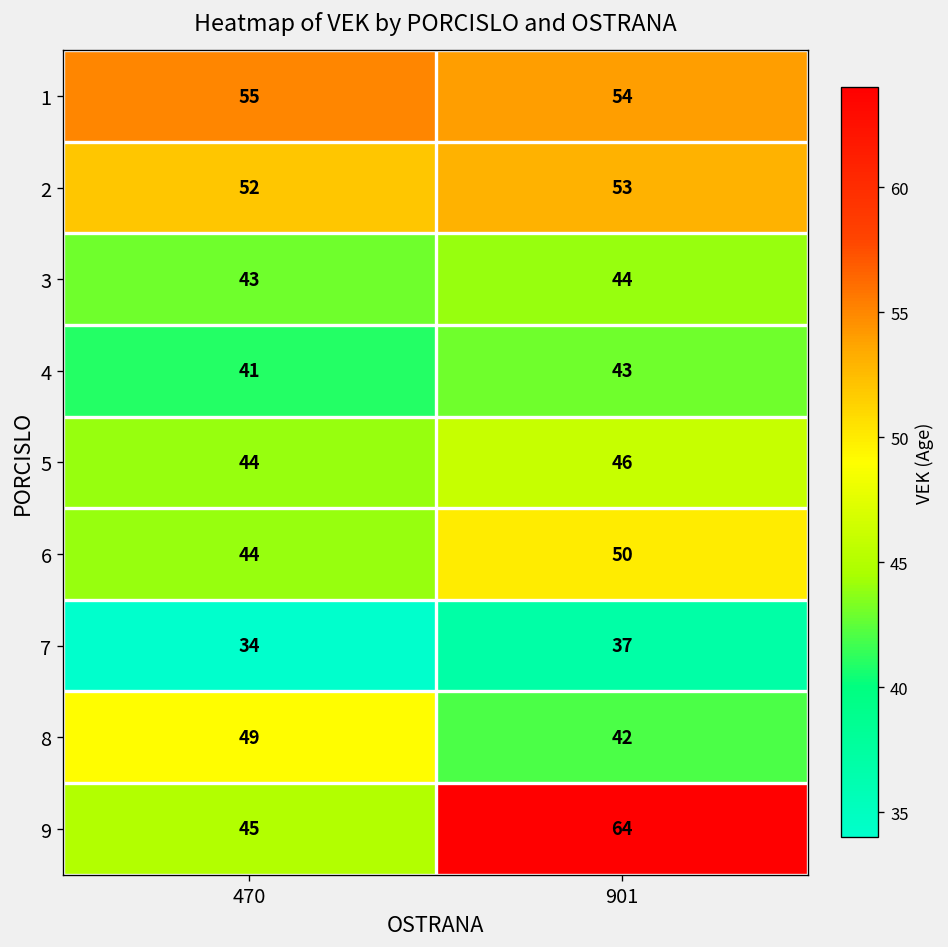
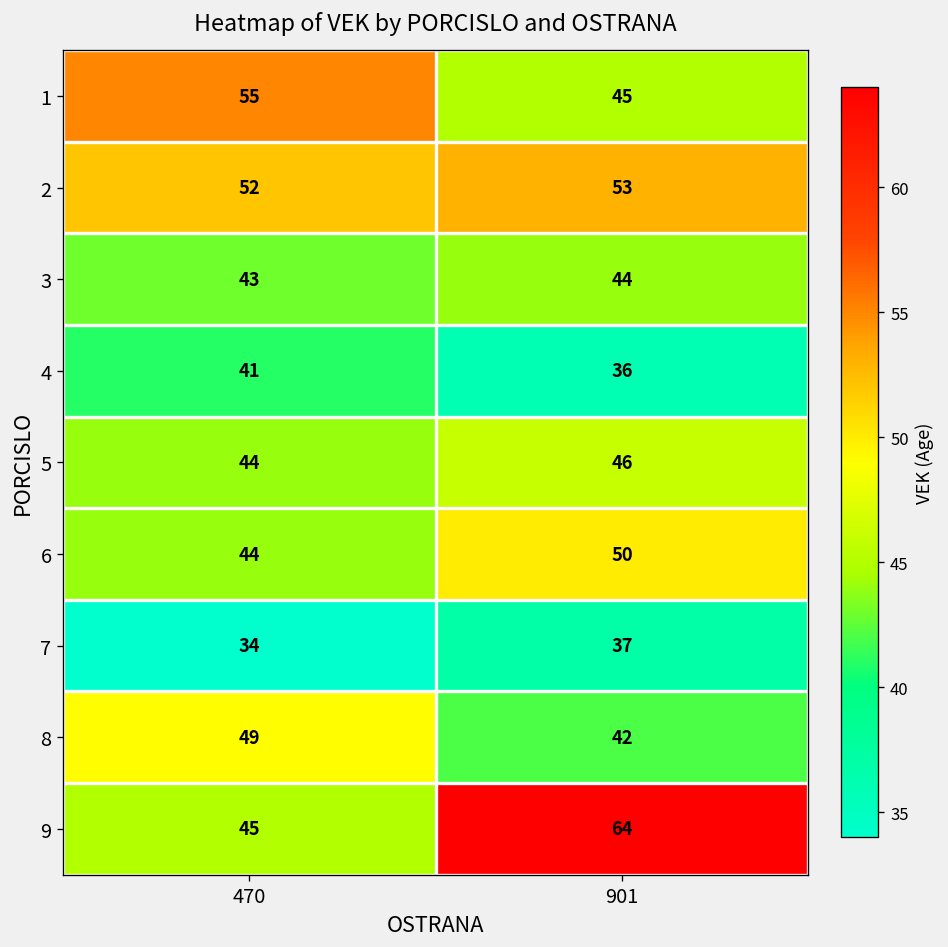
1, 901: 54 -> 45
4, 901: 43 -> 36
